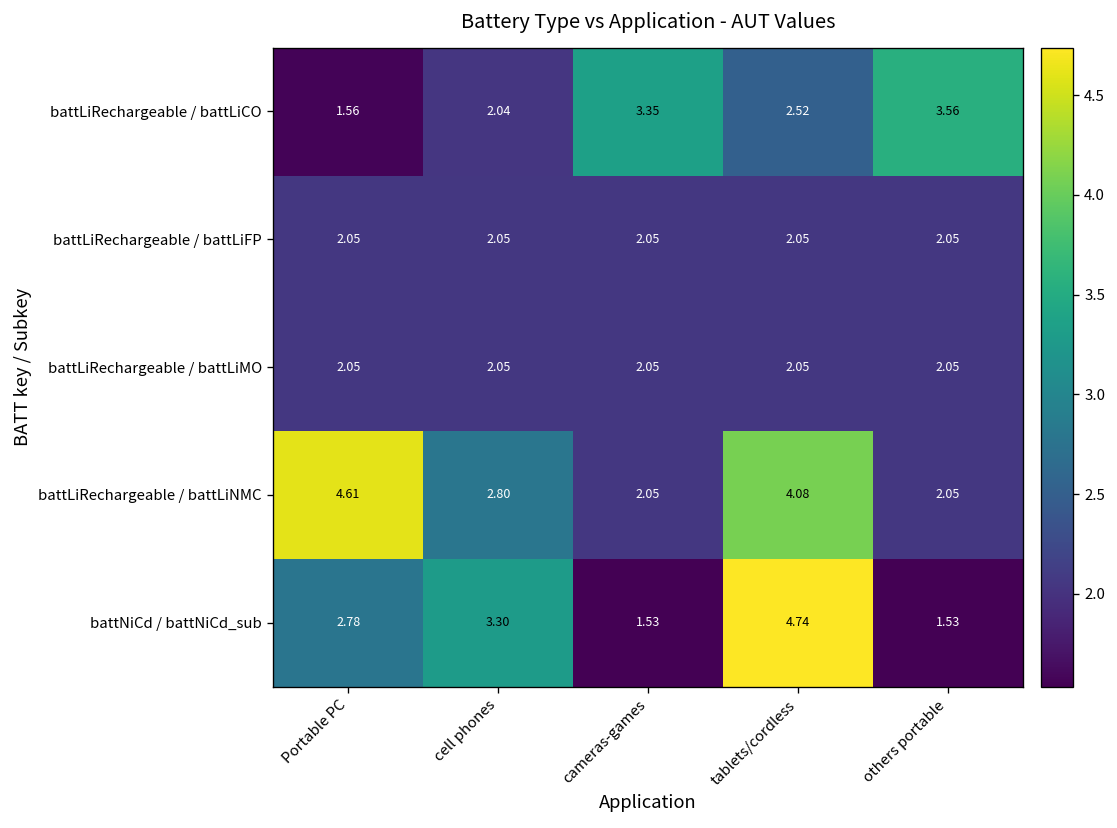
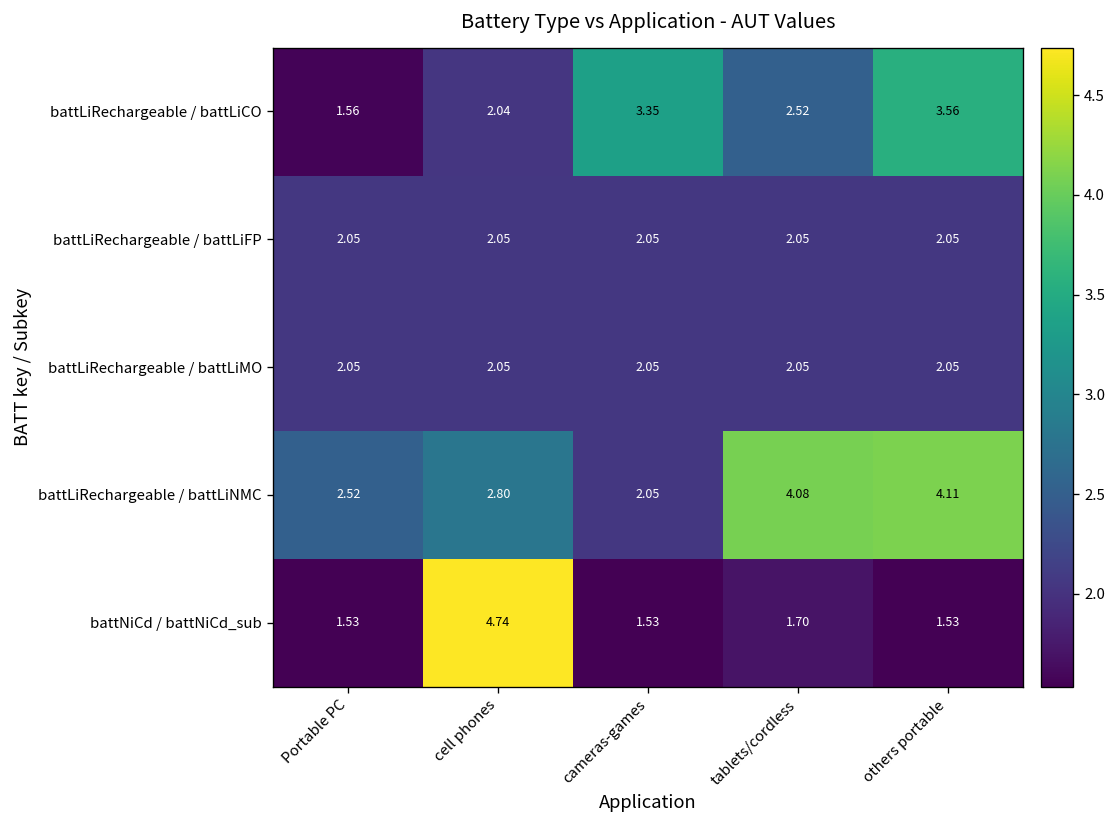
battLiRechargeable / battLiNMC, Portable PC: 4.61 -> 2.52
battLiRechargeable / battLiNMC, others portable: 2.05 -> 4.11
battNiCd / battNiCd_sub, Portable PC: 2.78 -> 1.53
battNiCd / battNiCd_sub, cell phones: 3.30 -> 4.74
battNiCd / battNiCd_sub, tablets/cordless: 4.74 -> 1.70
